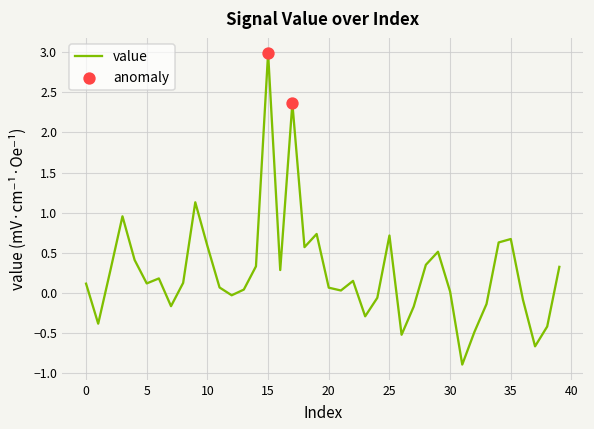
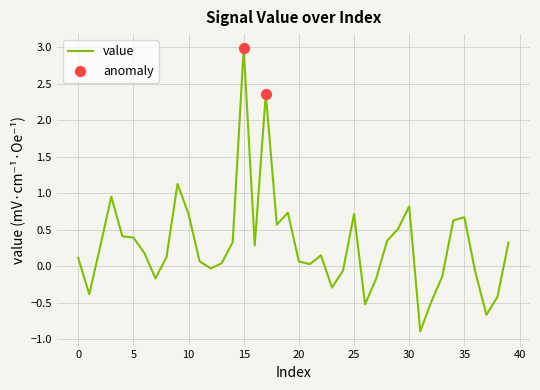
value, 5: 0.1 -> 0.4
value, 10: 0.6 -> 0.7
value, 30: 0.0 -> 0.8
